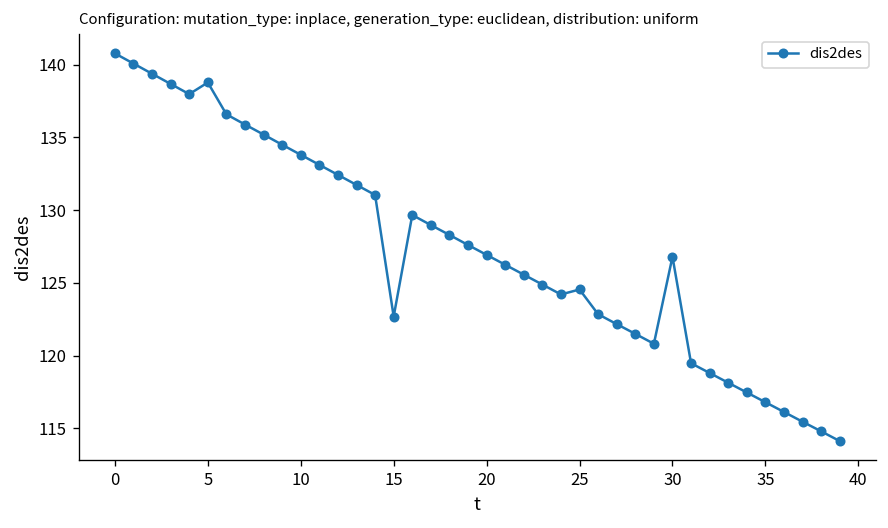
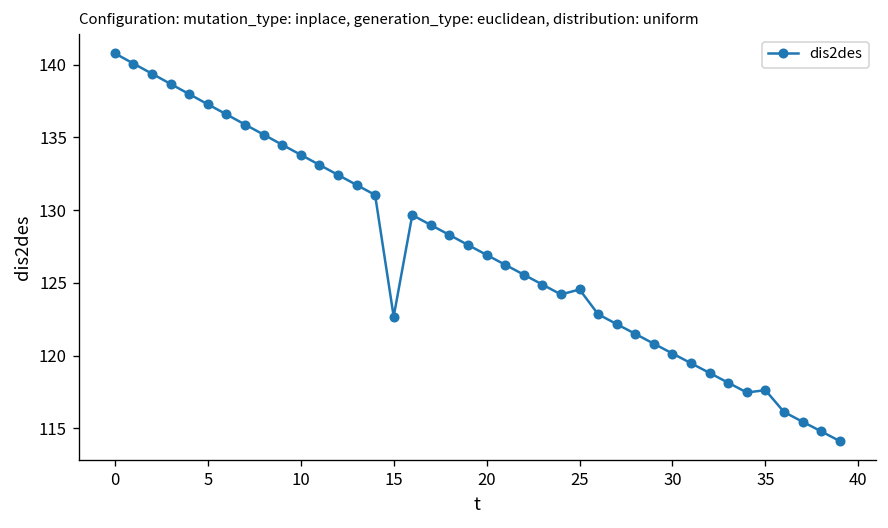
5: 138.8 -> 137.3
30: 126.8 -> 120.1
35: 116.8 -> 117.6
